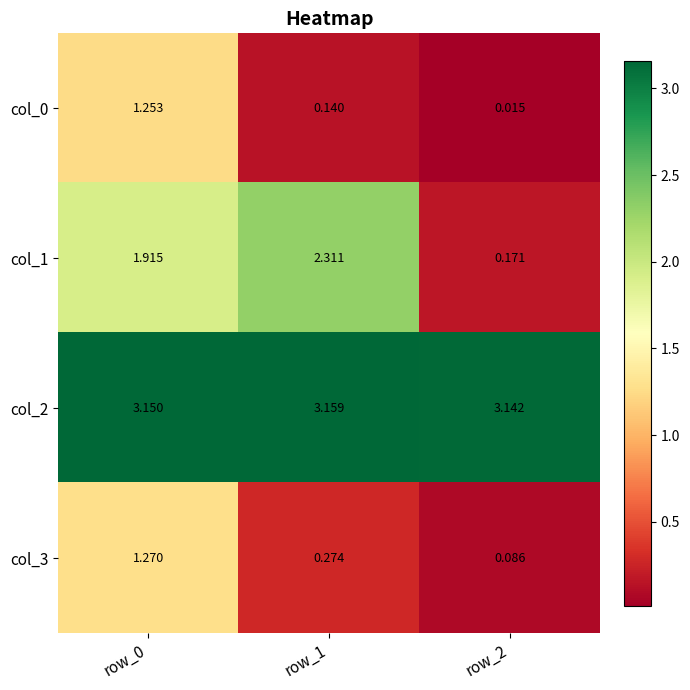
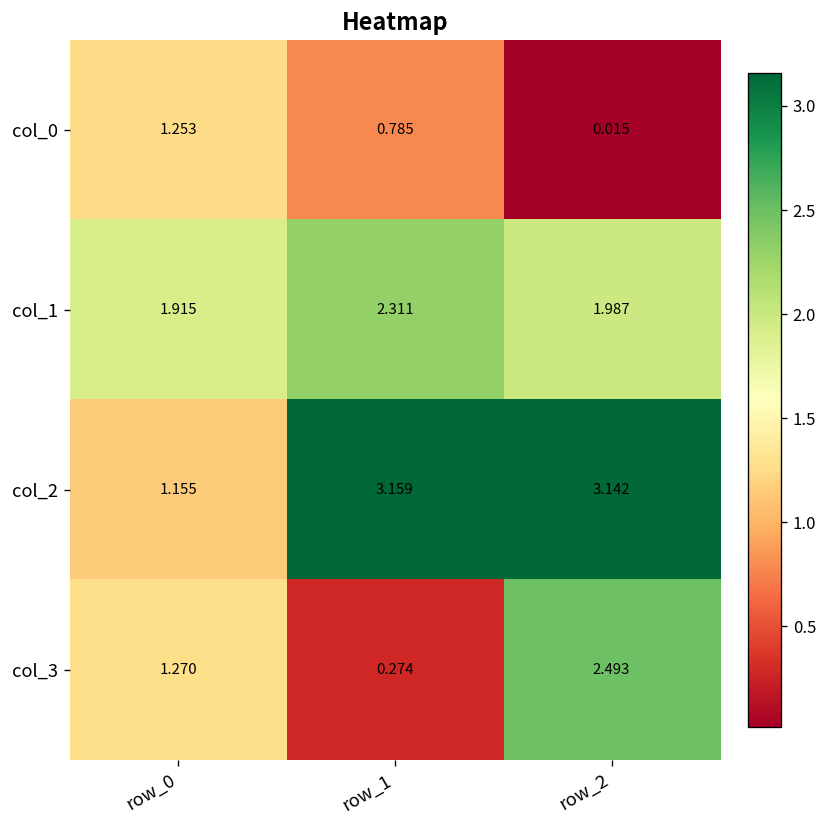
col_0, row_1: 0.140 -> 0.785
col_1, row_2: 0.171 -> 1.987
col_2, row_0: 3.150 -> 1.155
col_3, row_2: 0.086 -> 2.493
